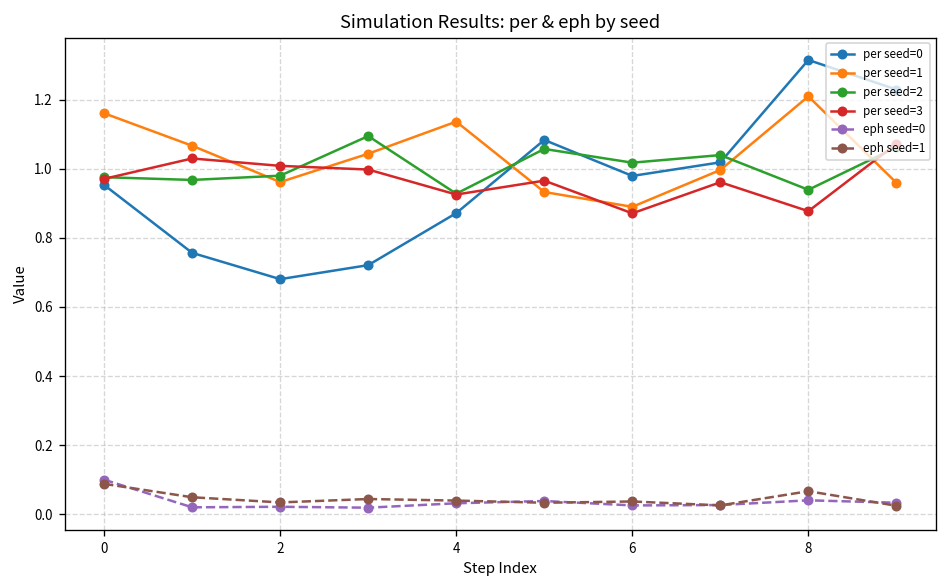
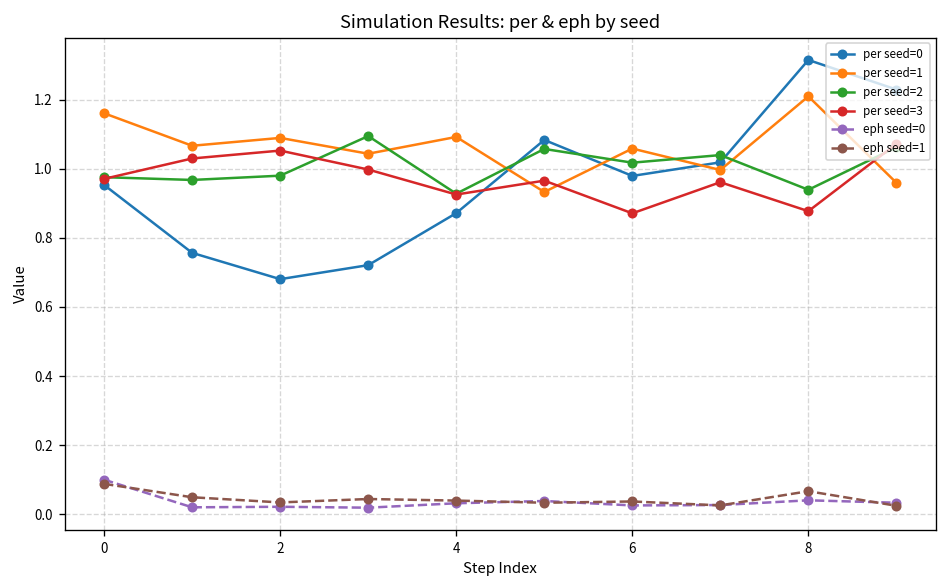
per seed=1, 2: 0.96 -> 1.09
per seed=3, 2: 1.01 -> 1.05
per seed=1, 4: 1.14 -> 1.09
per seed=1, 6: 0.89 -> 1.06
